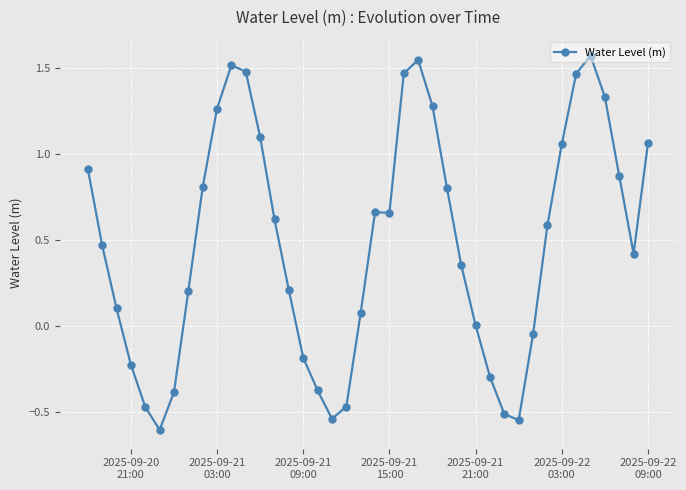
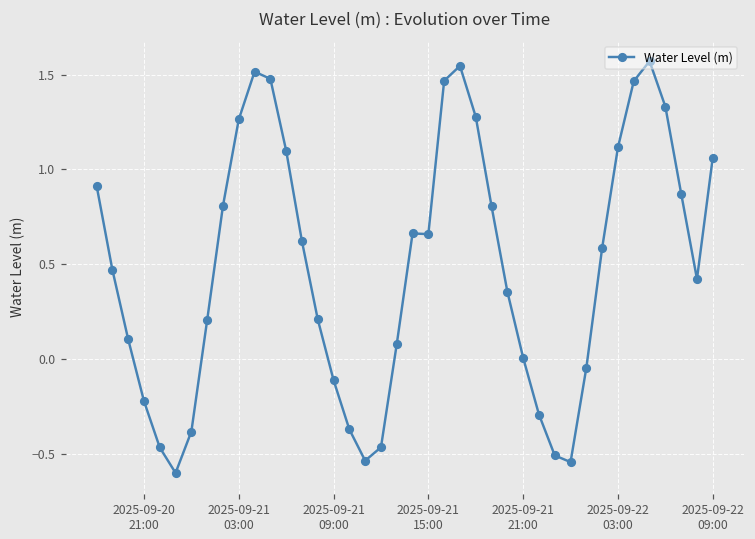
2025-09-21 09:00: -0.18 -> -0.11
2025-09-22 03:00: 1.06 -> 1.12
